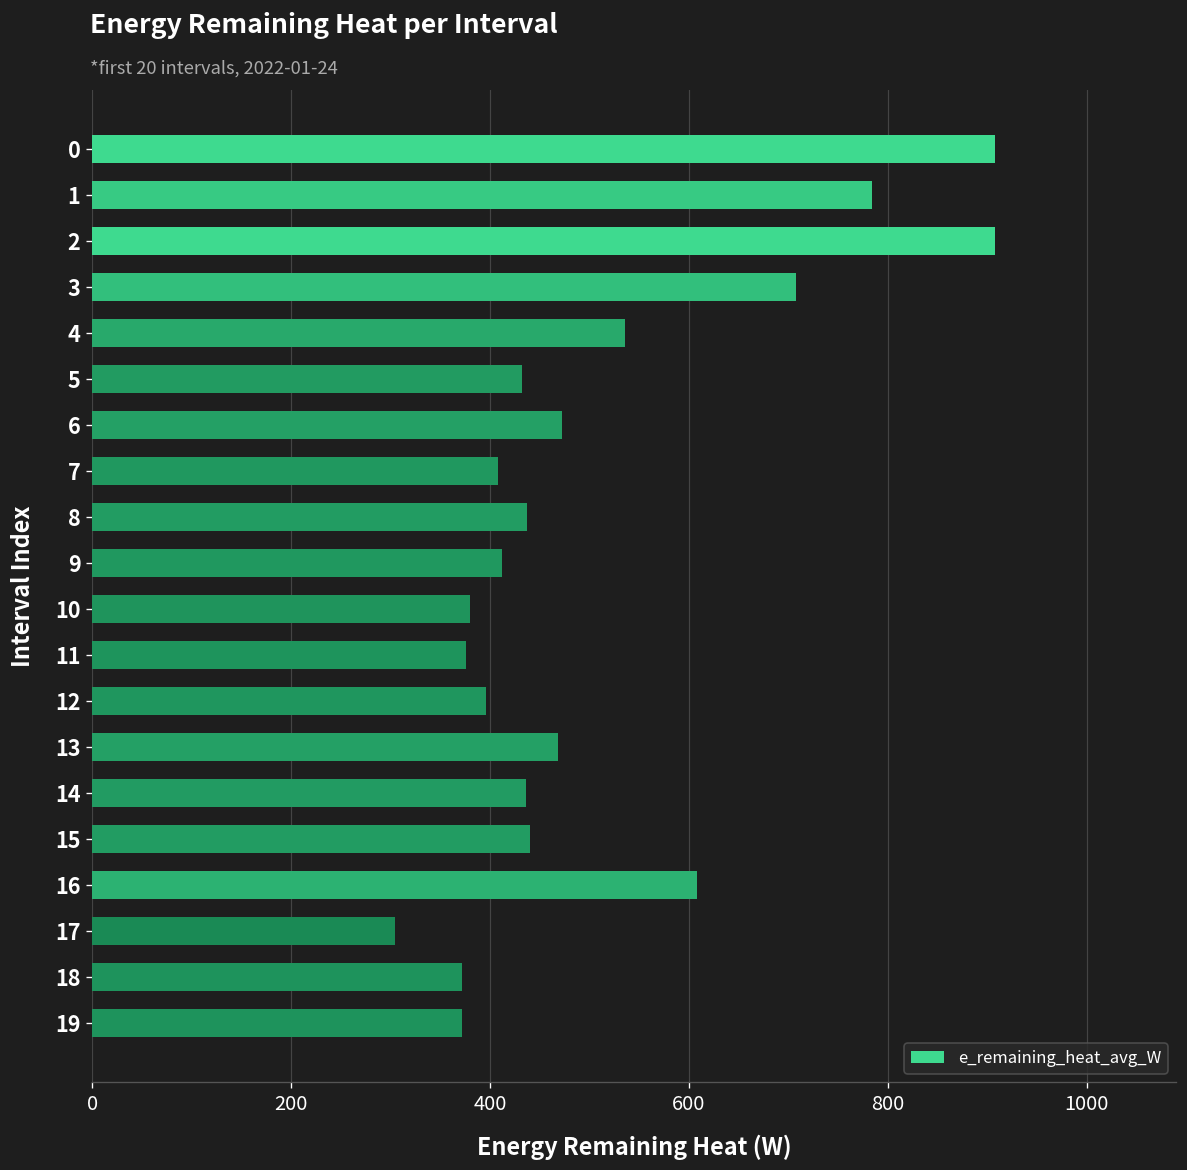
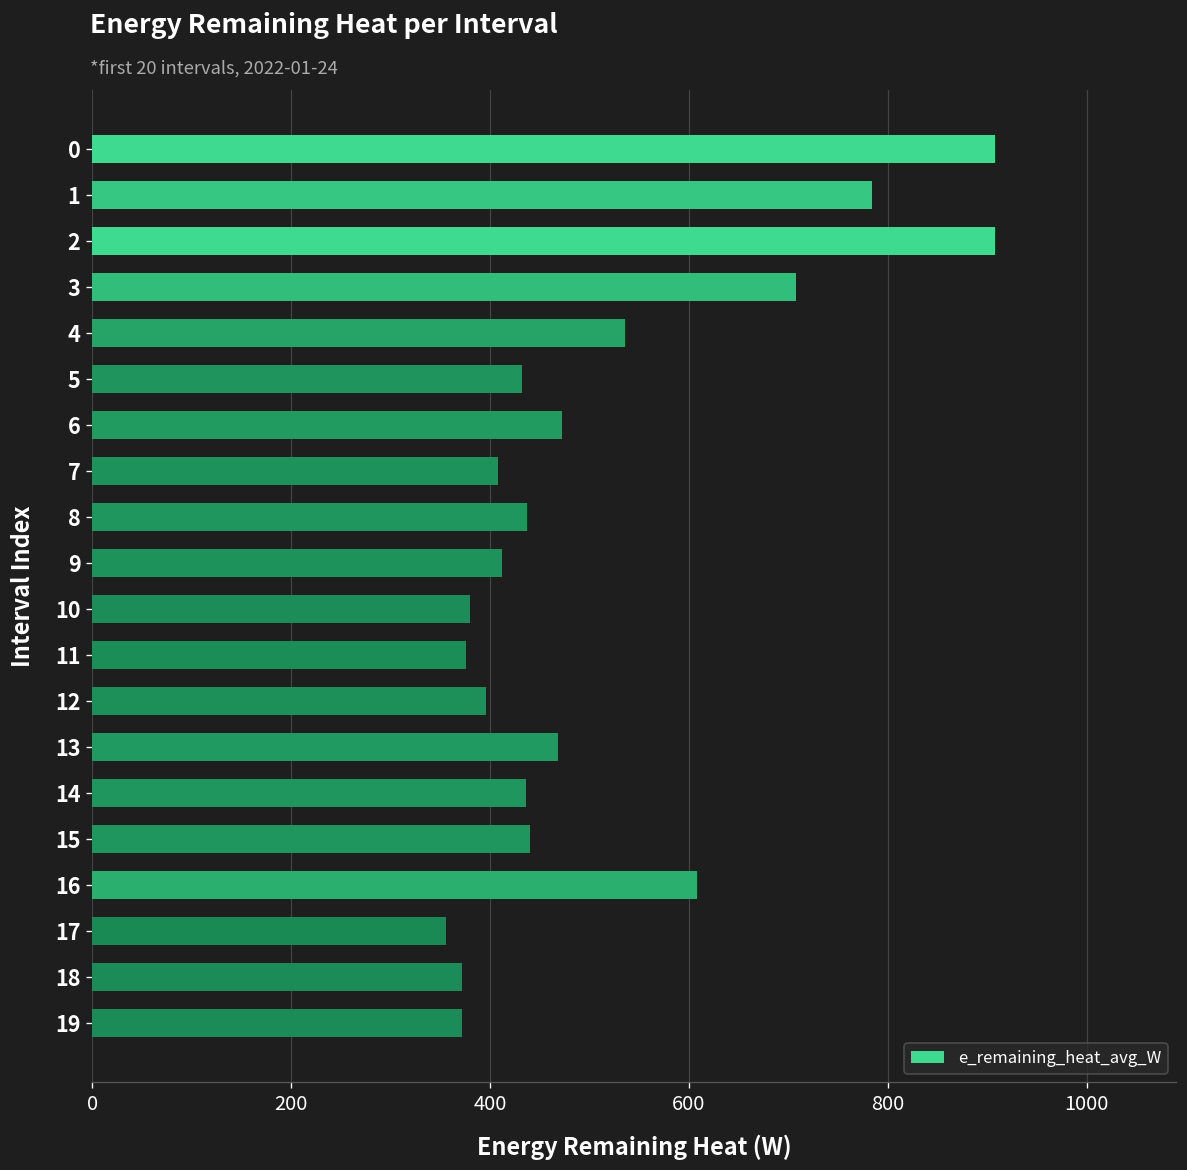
17: 300 -> 360
